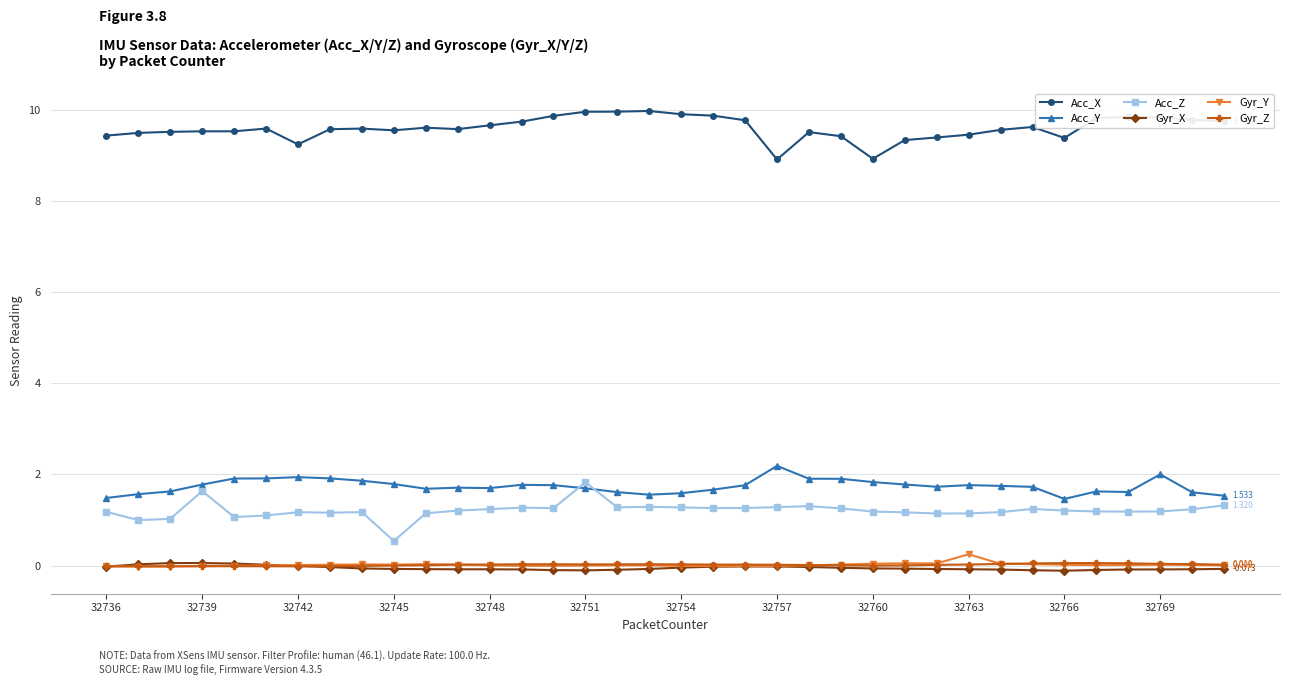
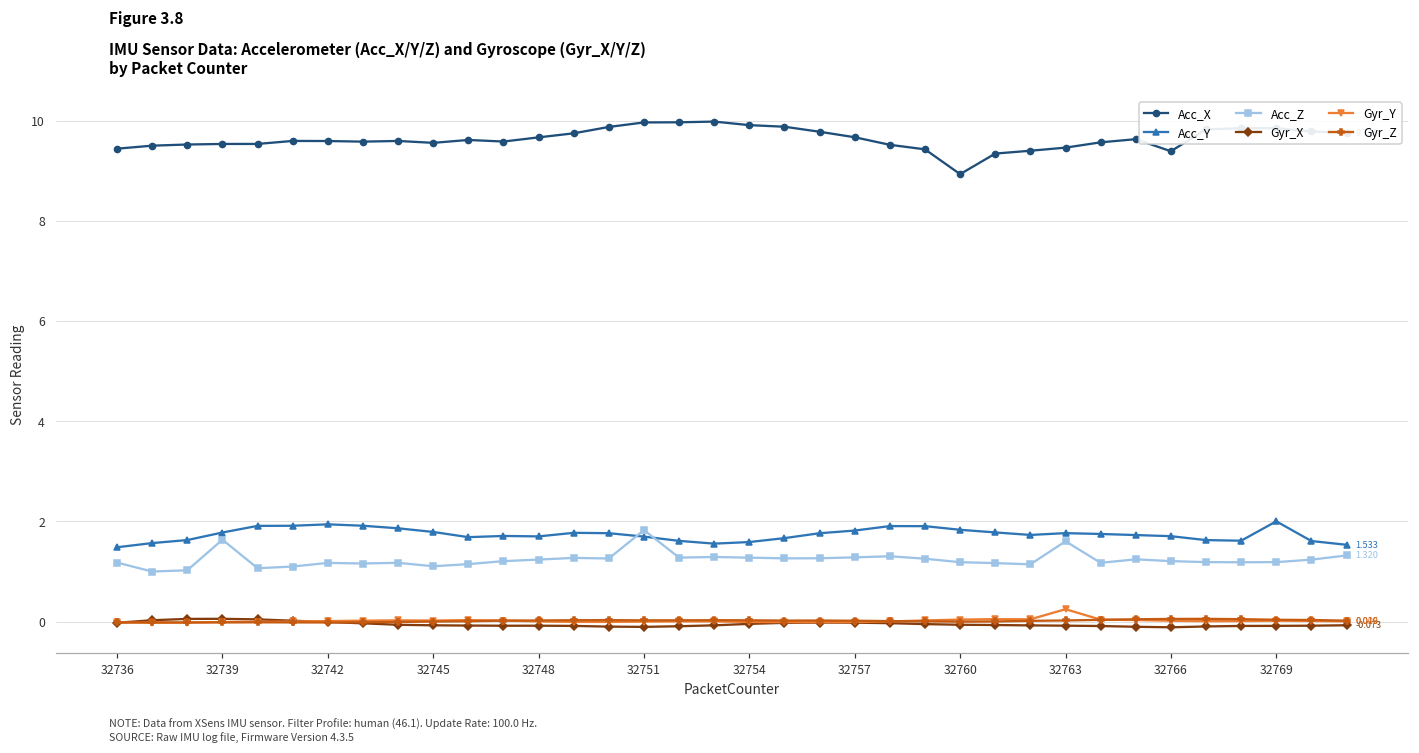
Acc_X, 32742: 9.2 -> 9.6
Acc_Z, 32745: 0.5 -> 1.1
Acc_X, 32757: 8.9 -> 9.7
Acc_Y, 32757: 2.2 -> 1.8
Acc_Z, 32763: 1.1 -> 1.6
Acc_Y, 32766: 1.5 -> 1.7
